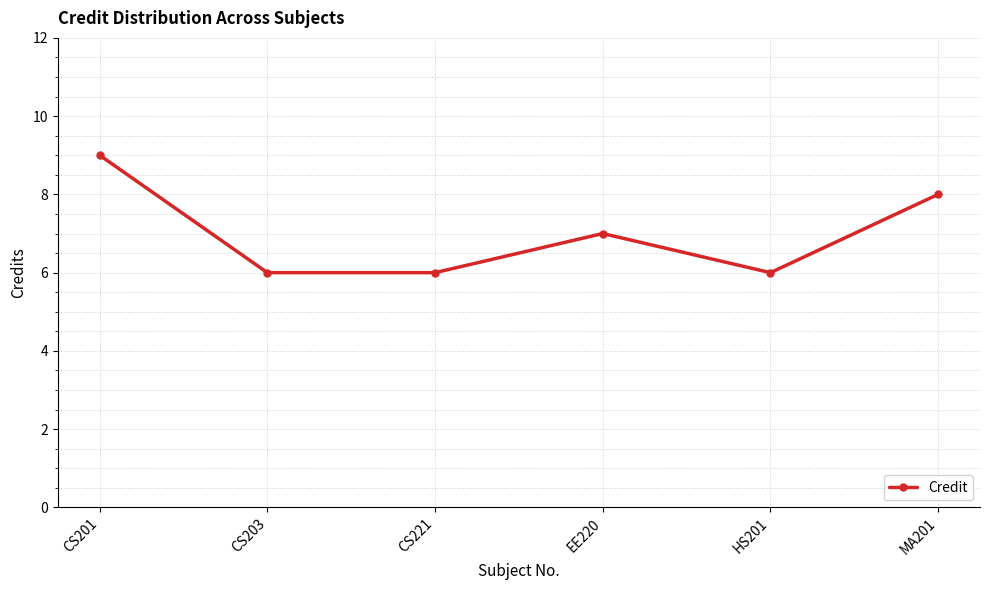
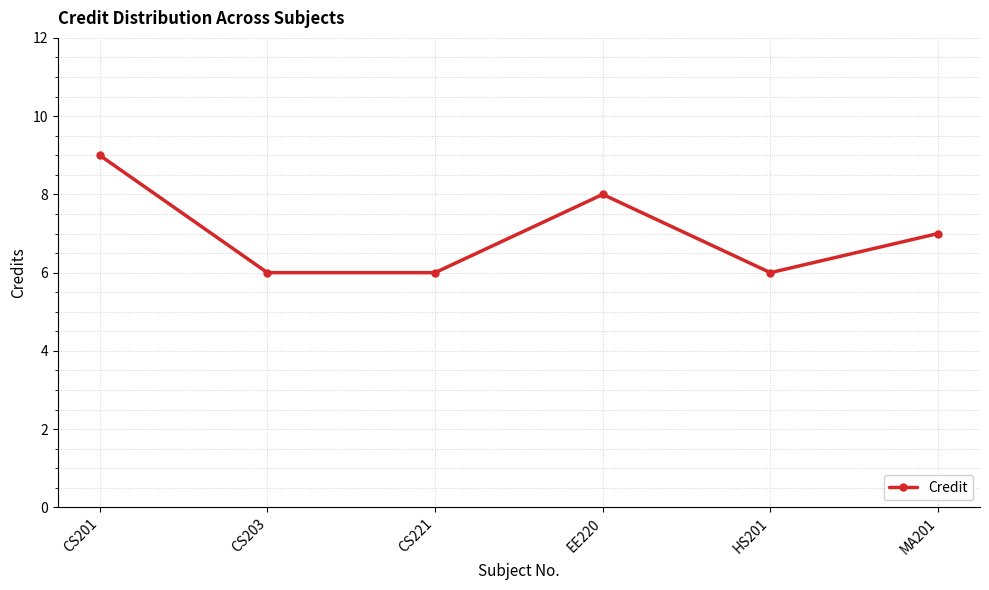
EE220: 7 -> 8
MA201: 8 -> 7
